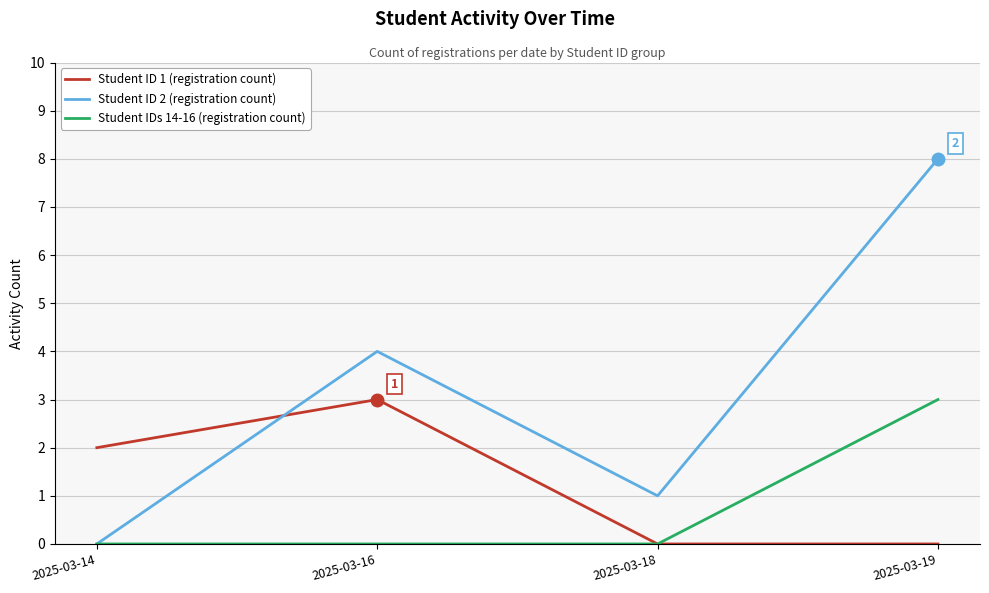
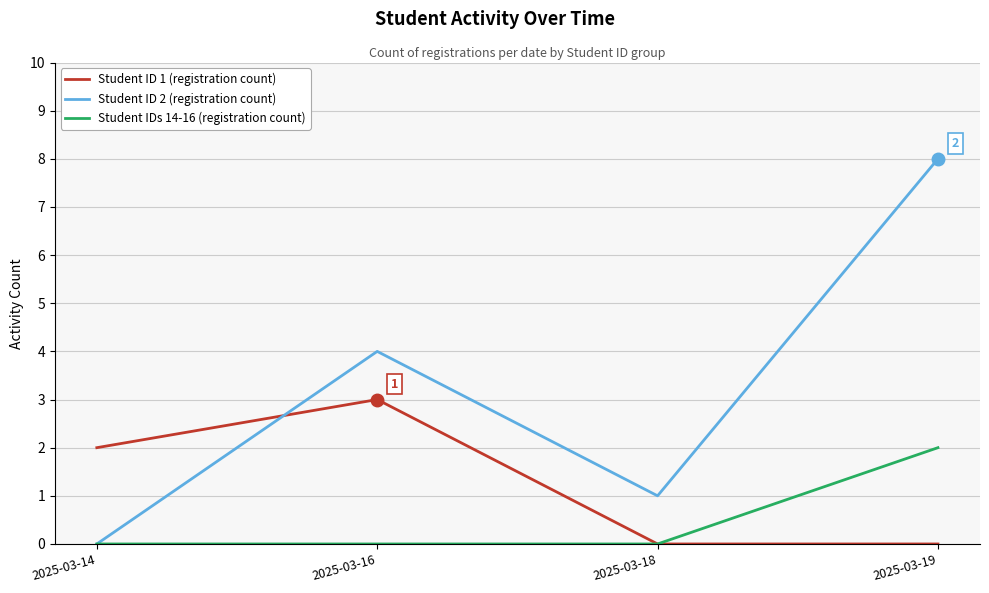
Student IDs 14-16 (registration count), 2025-03-19: 3 -> 2
